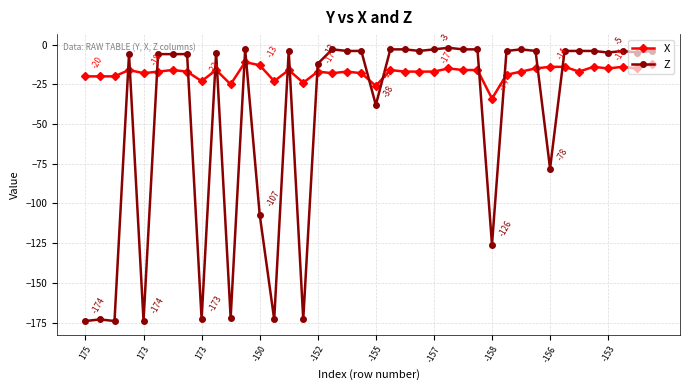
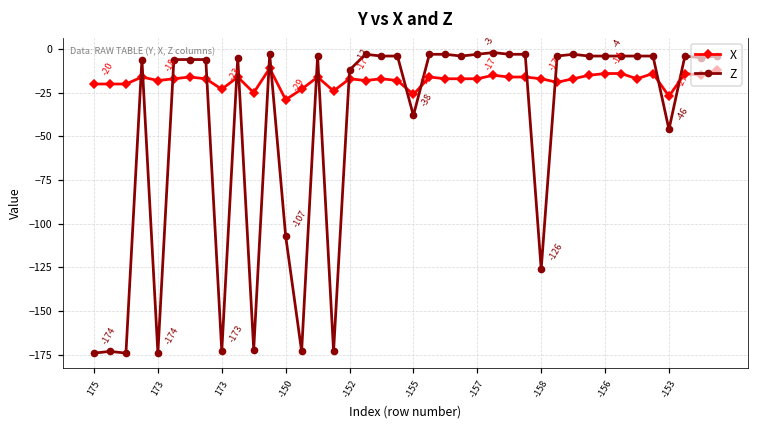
X, -150: -13 -> -29
X, -158: -34 -> -17
Z, -156: -78 -> -4
X, -153: -15 -> -27
Z, -153: -5 -> -46
